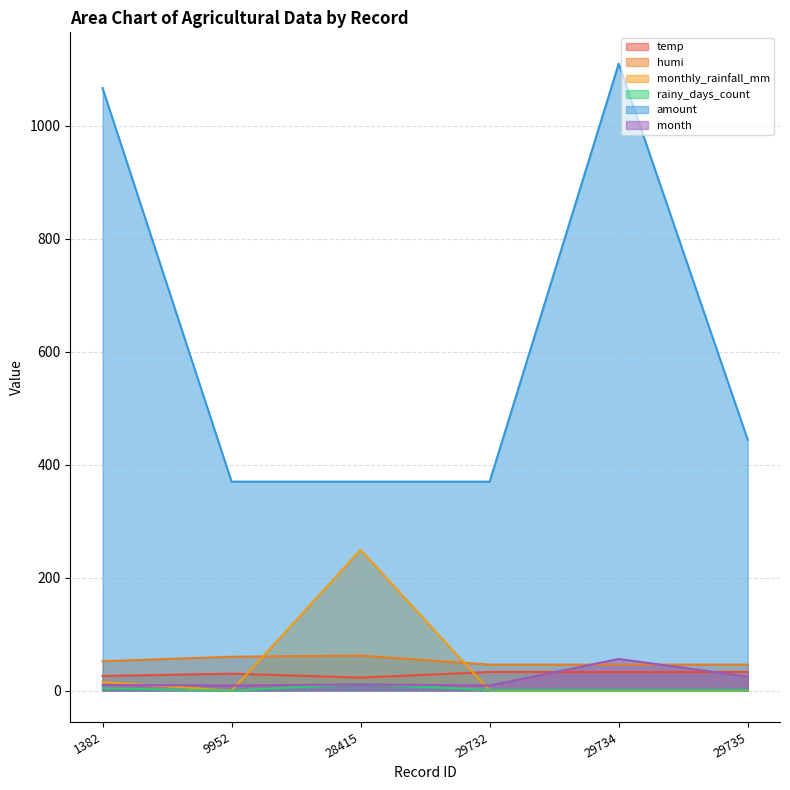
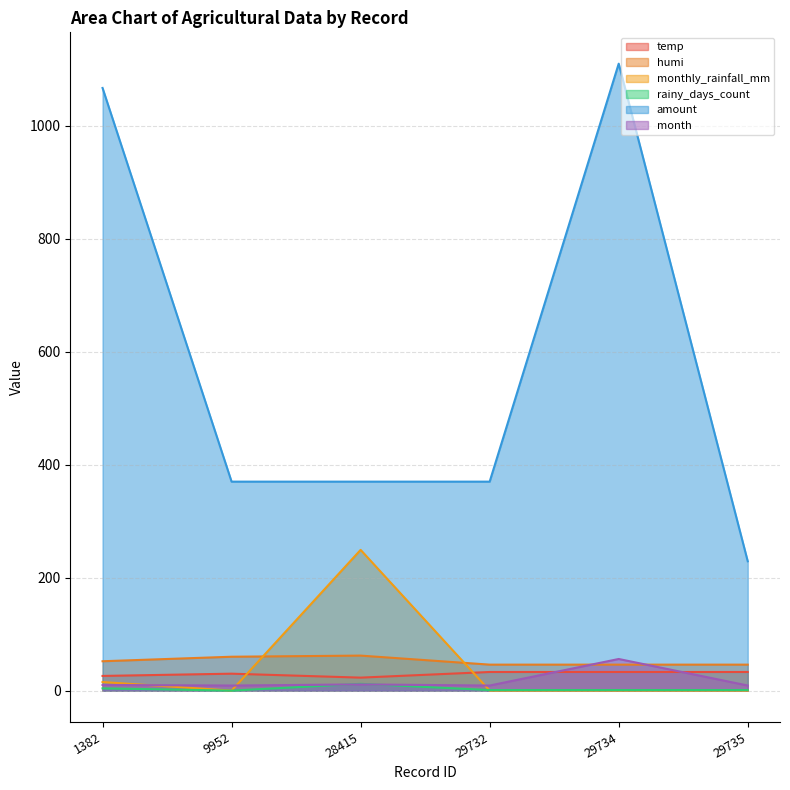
amount, 29735: 440 -> 230
month, 29735: 30 -> 10
